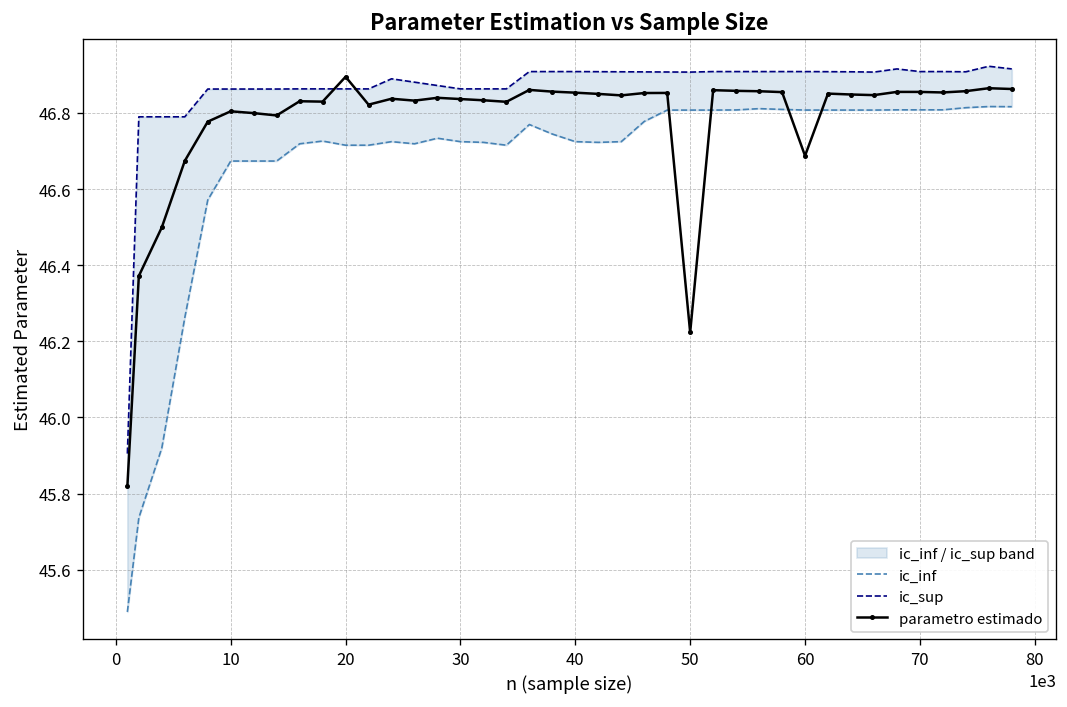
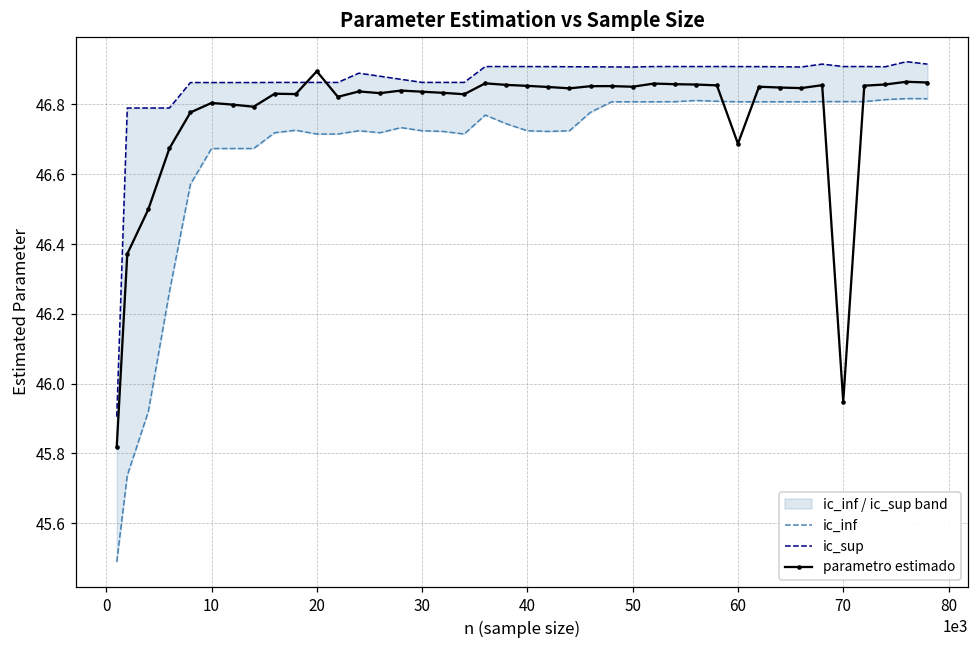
parametro estimado, 50: 46.22 -> 46.85
parametro estimado, 70: 46.86 -> 45.95
